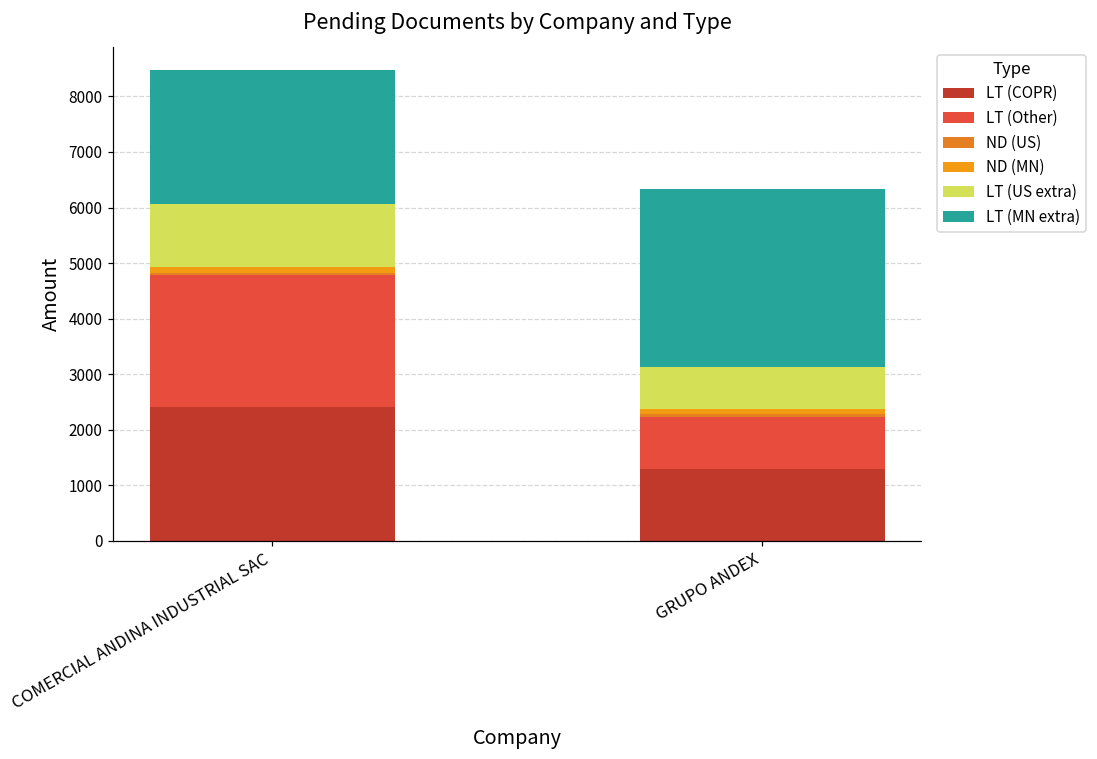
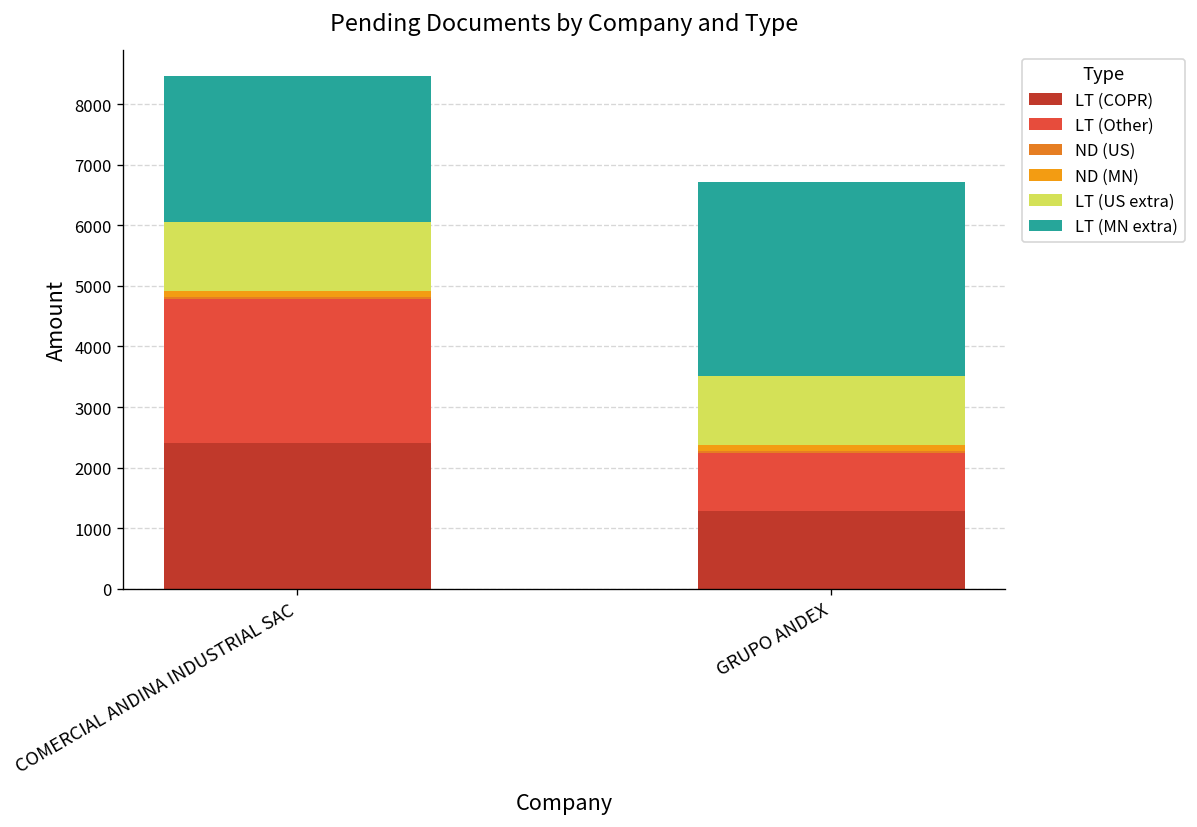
LT (US extra), GRUPO ANDEX: 700 -> 1100
